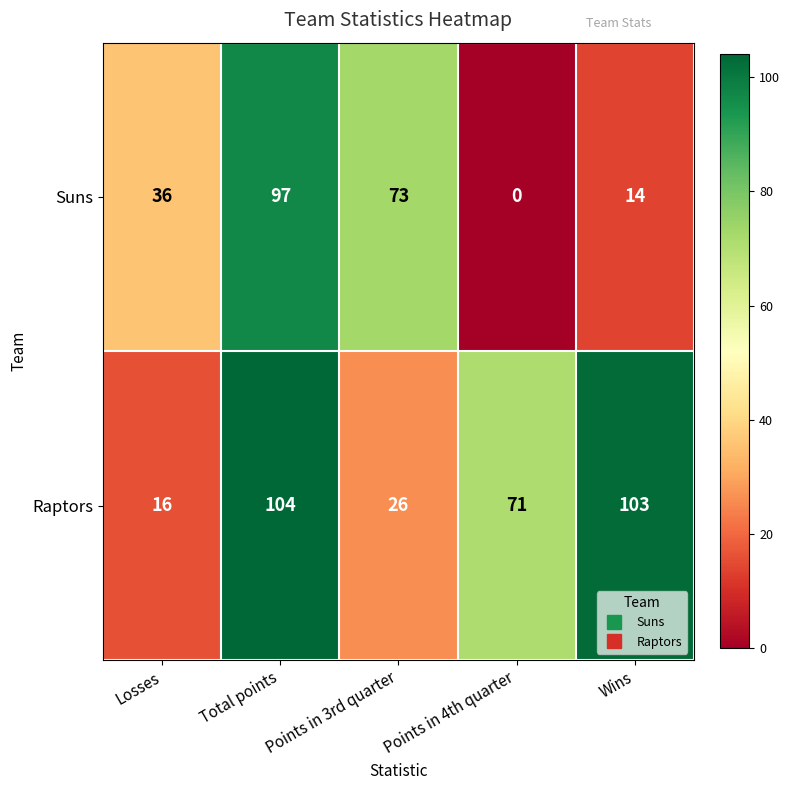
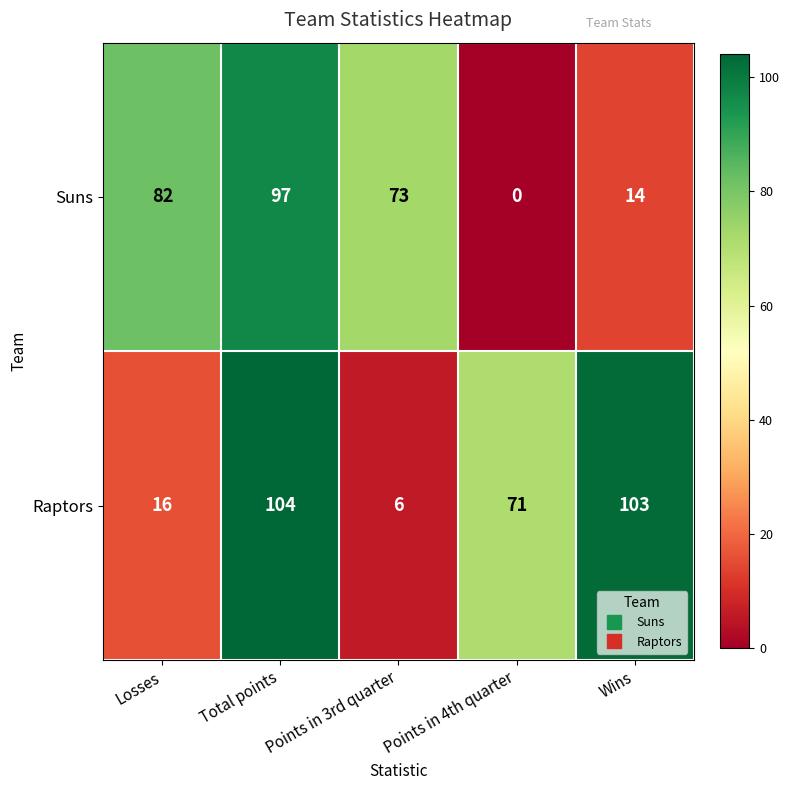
Suns, Losses: 36 -> 82
Raptors, Points in 3rd quarter: 26 -> 6
